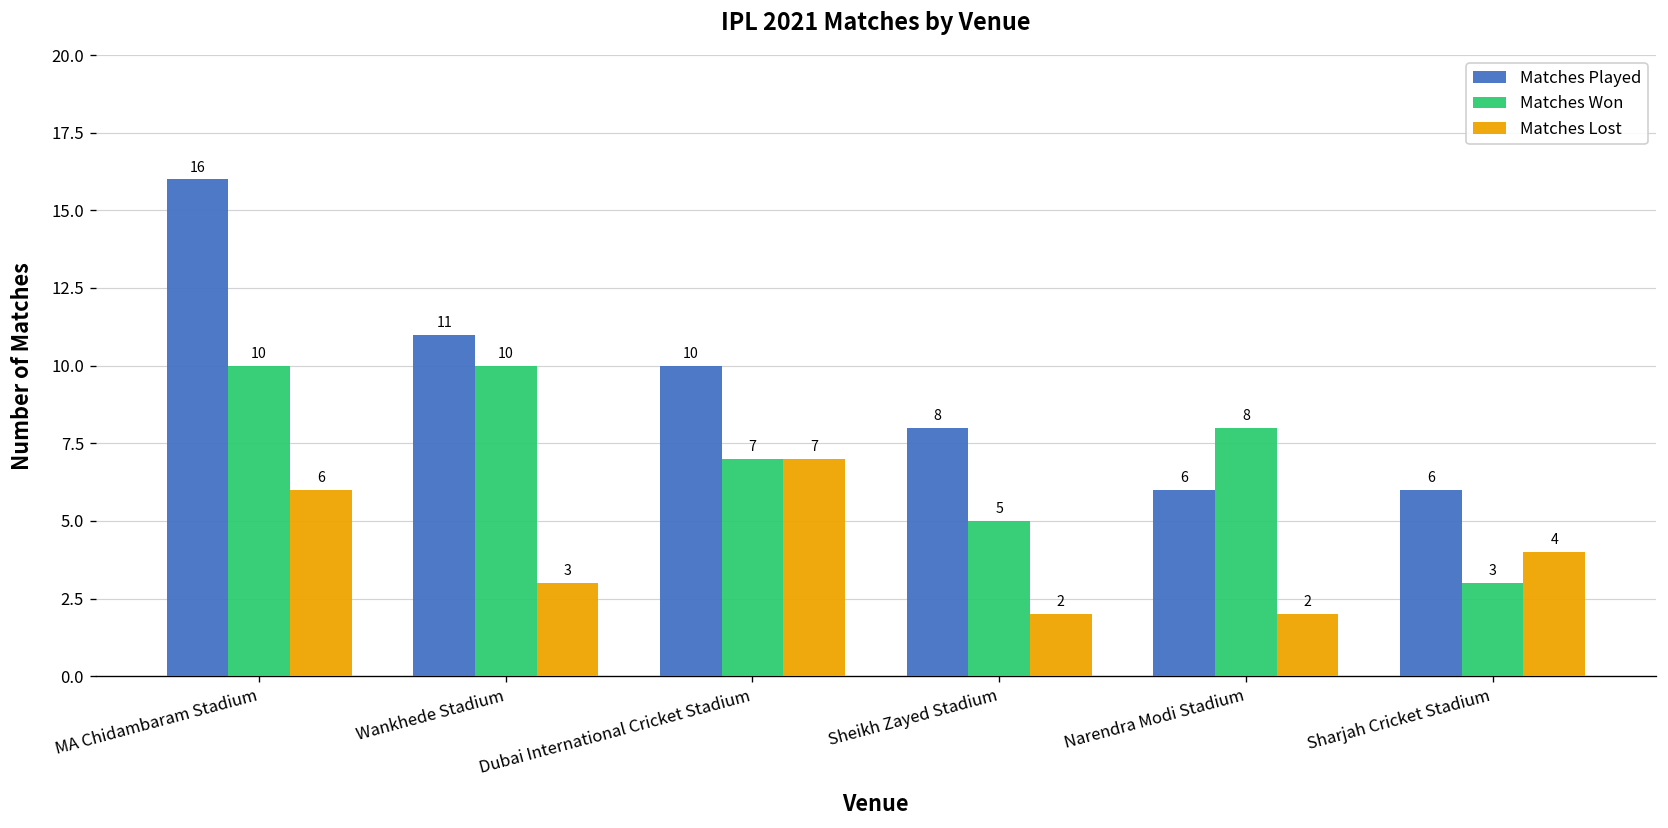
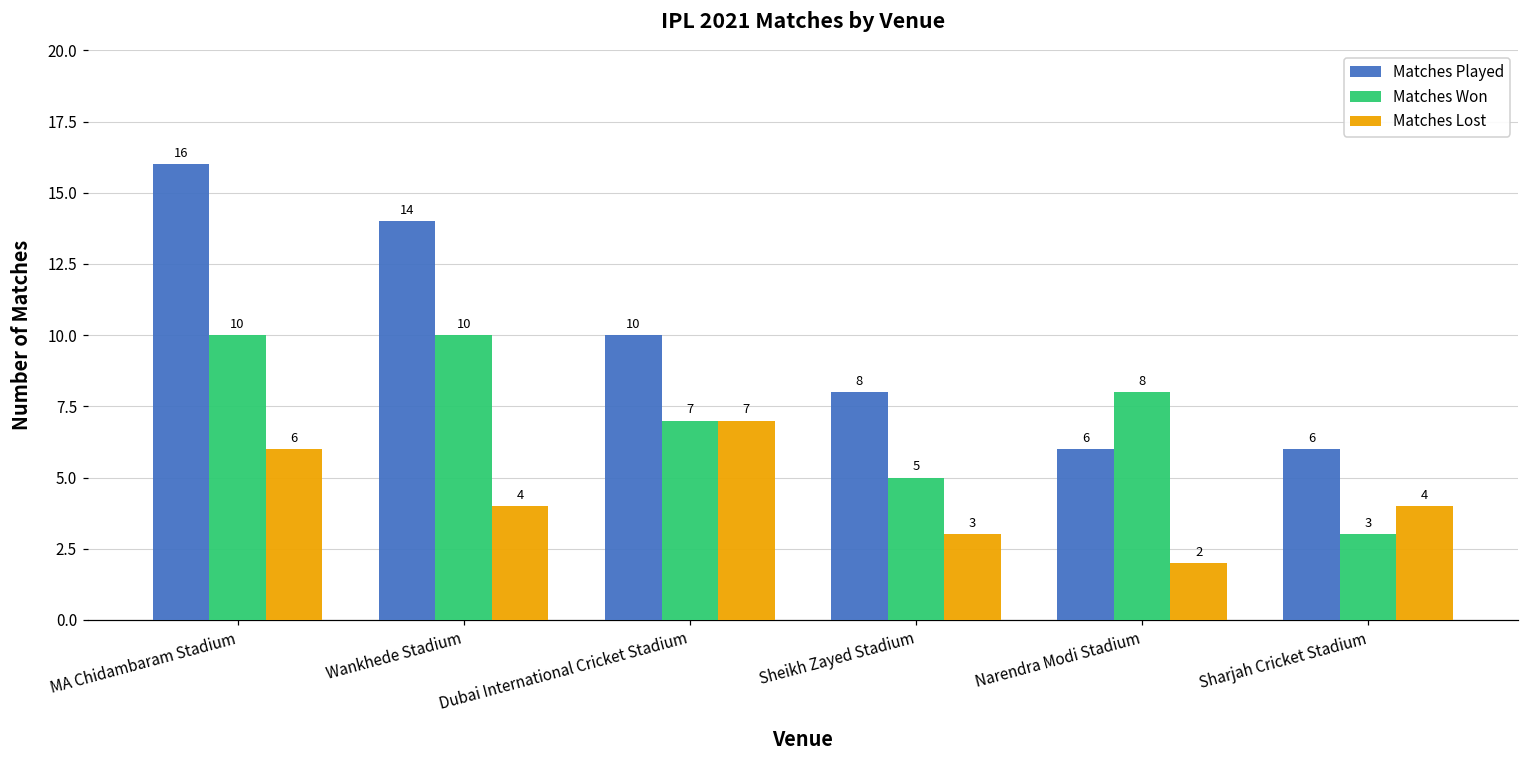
Matches Played, Wankhede Stadium: 11 -> 14
Matches Lost, Wankhede Stadium: 3 -> 4
Matches Lost, Sheikh Zayed Stadium: 2 -> 3
